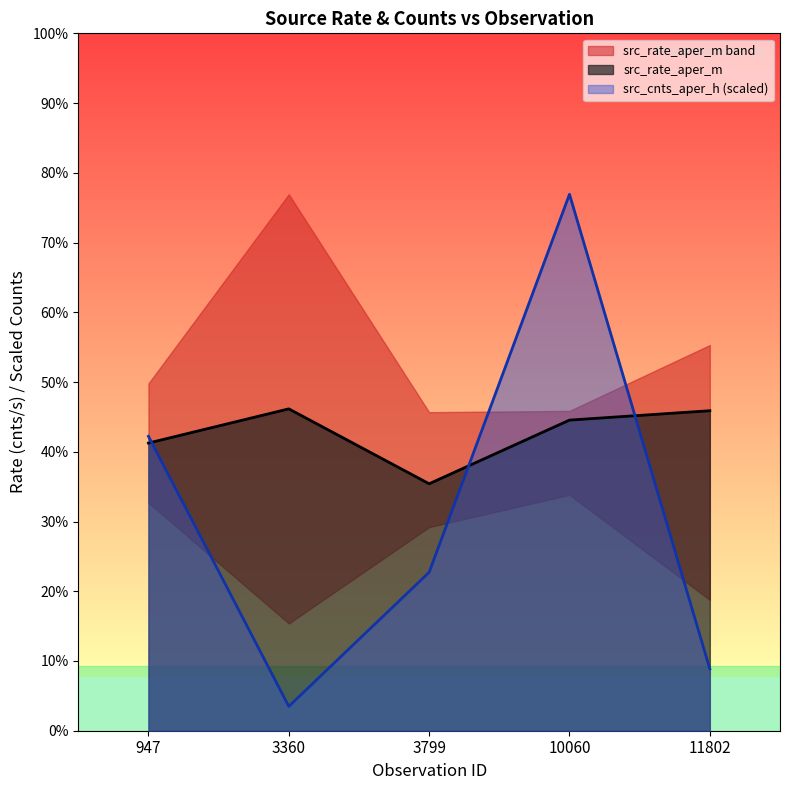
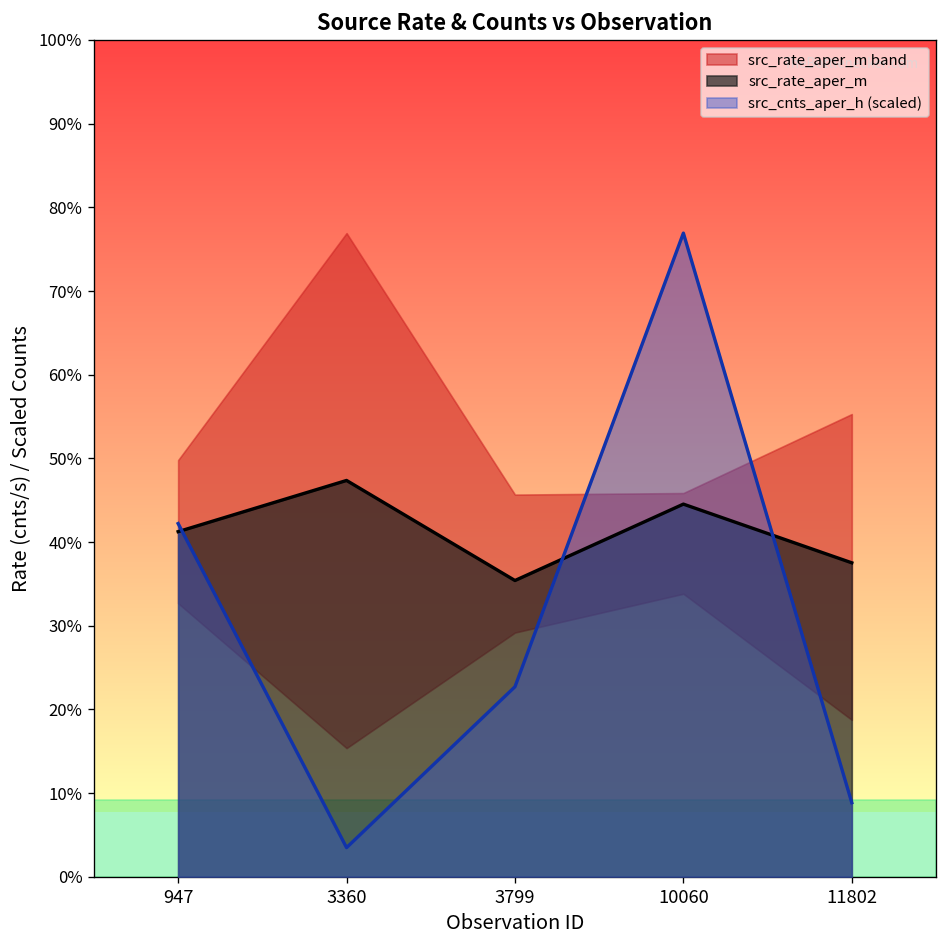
src_rate_aper_m, 3360: 46% -> 47%
src_rate_aper_m, 11802: 46% -> 38%
